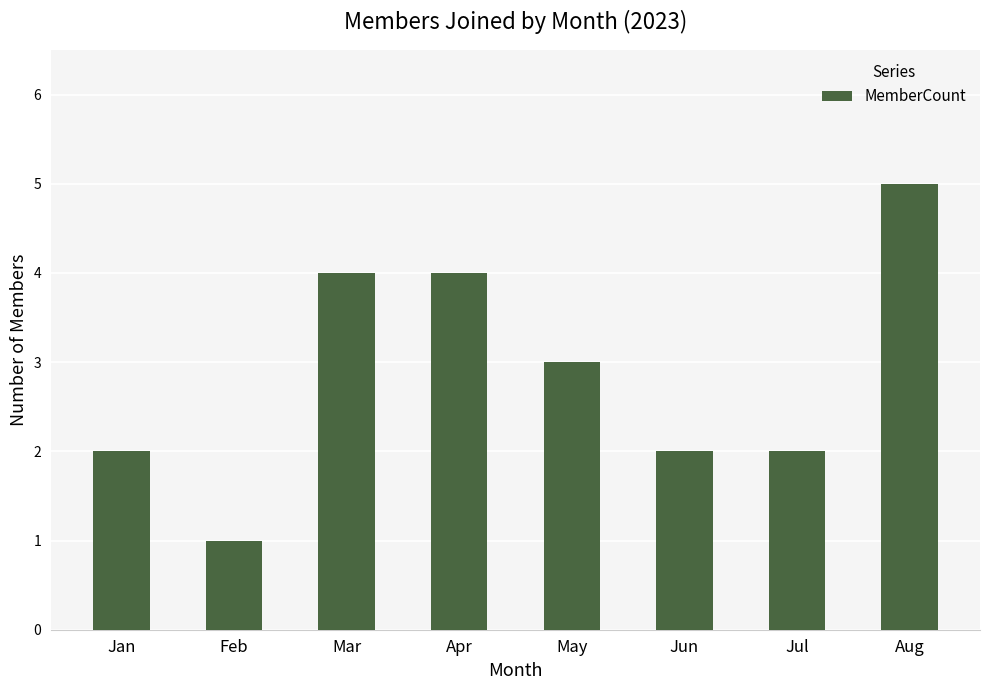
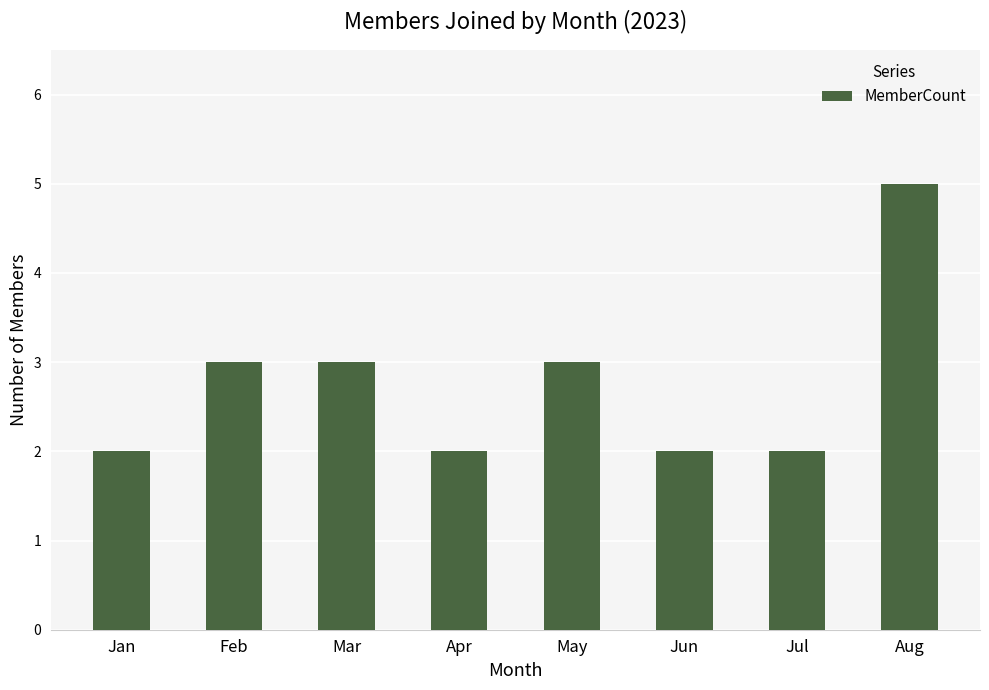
Feb: 1 -> 3
Mar: 4 -> 3
Apr: 4 -> 2
